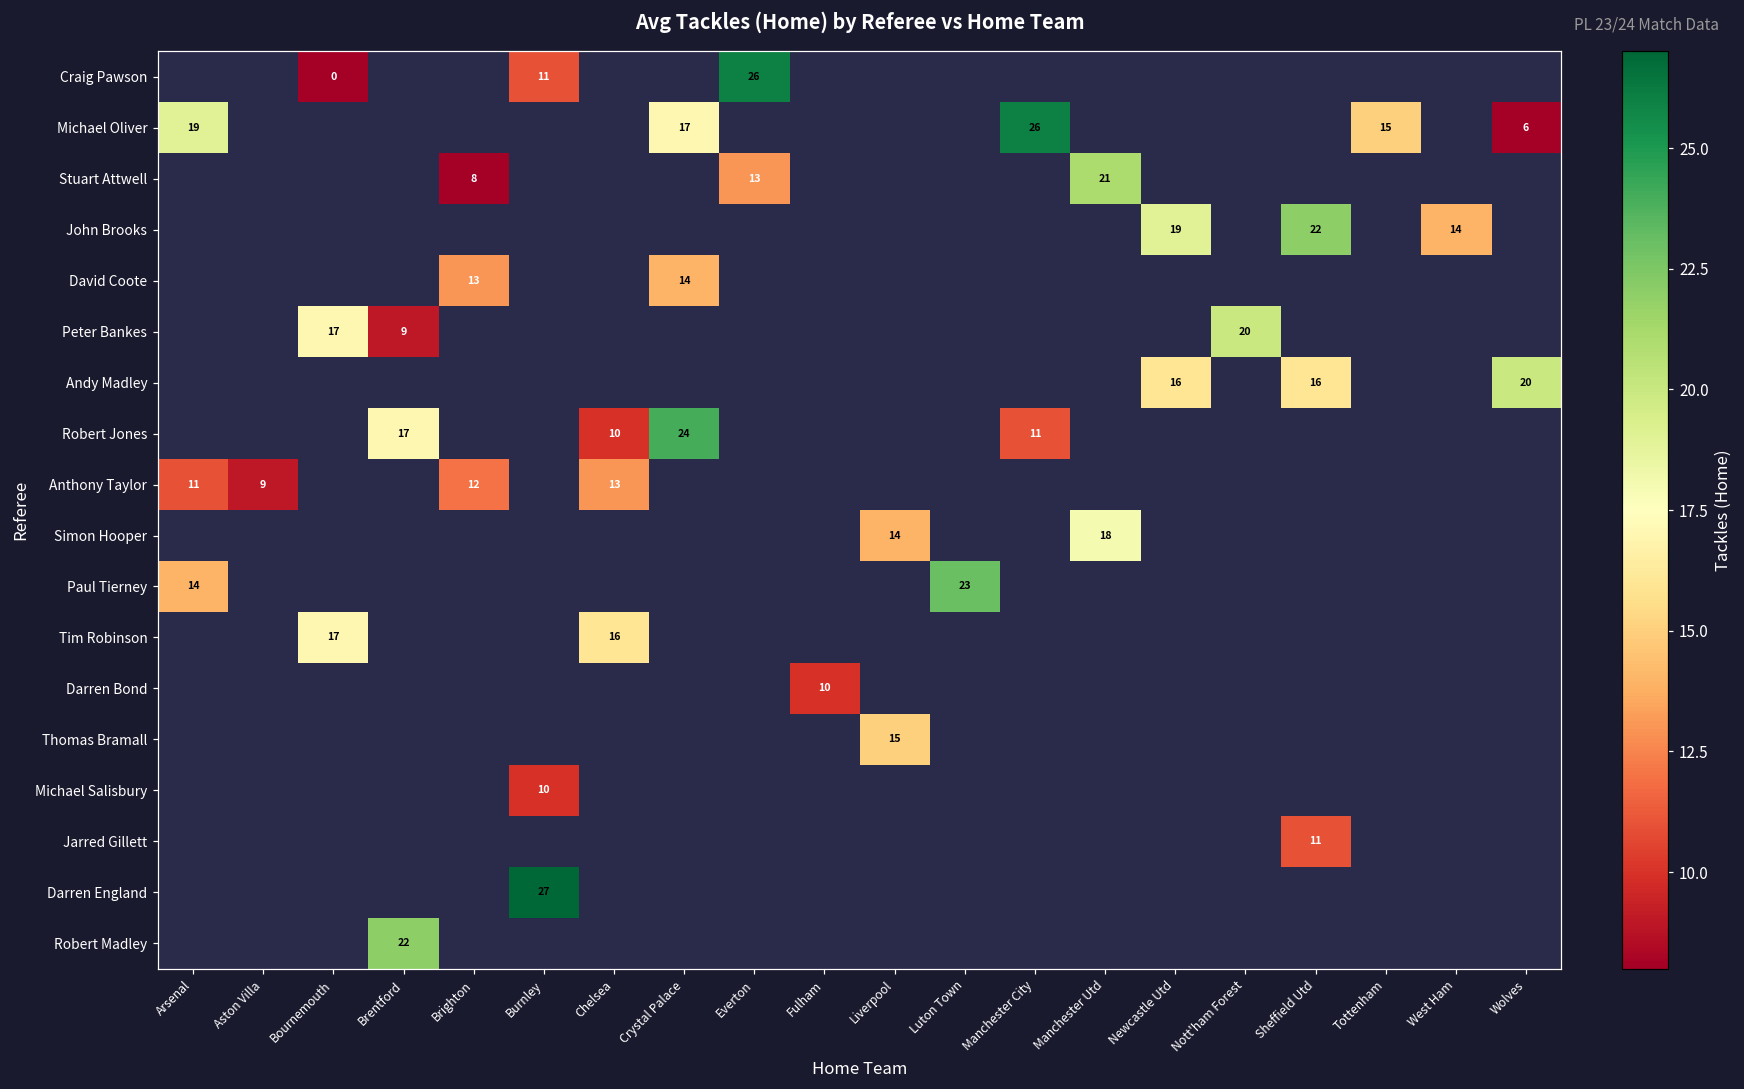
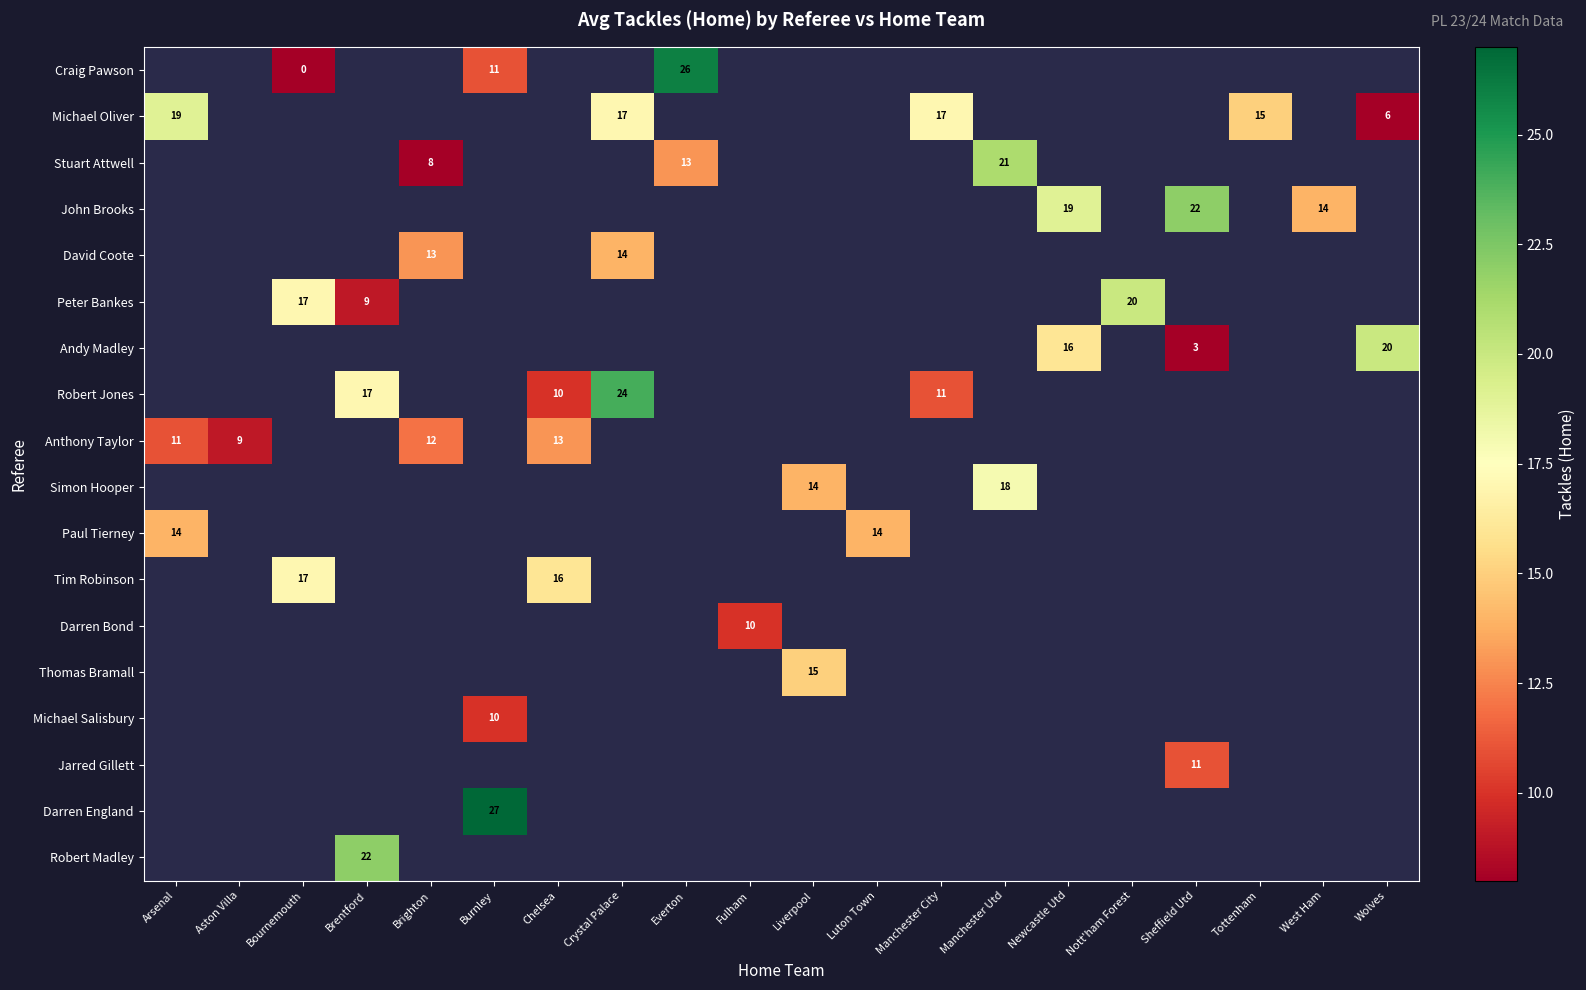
Michael Oliver, Manchester City: 26 -> 17
Andy Madley, Sheffield Utd: 16 -> 3
Paul Tierney, Luton Town: 23 -> 14
